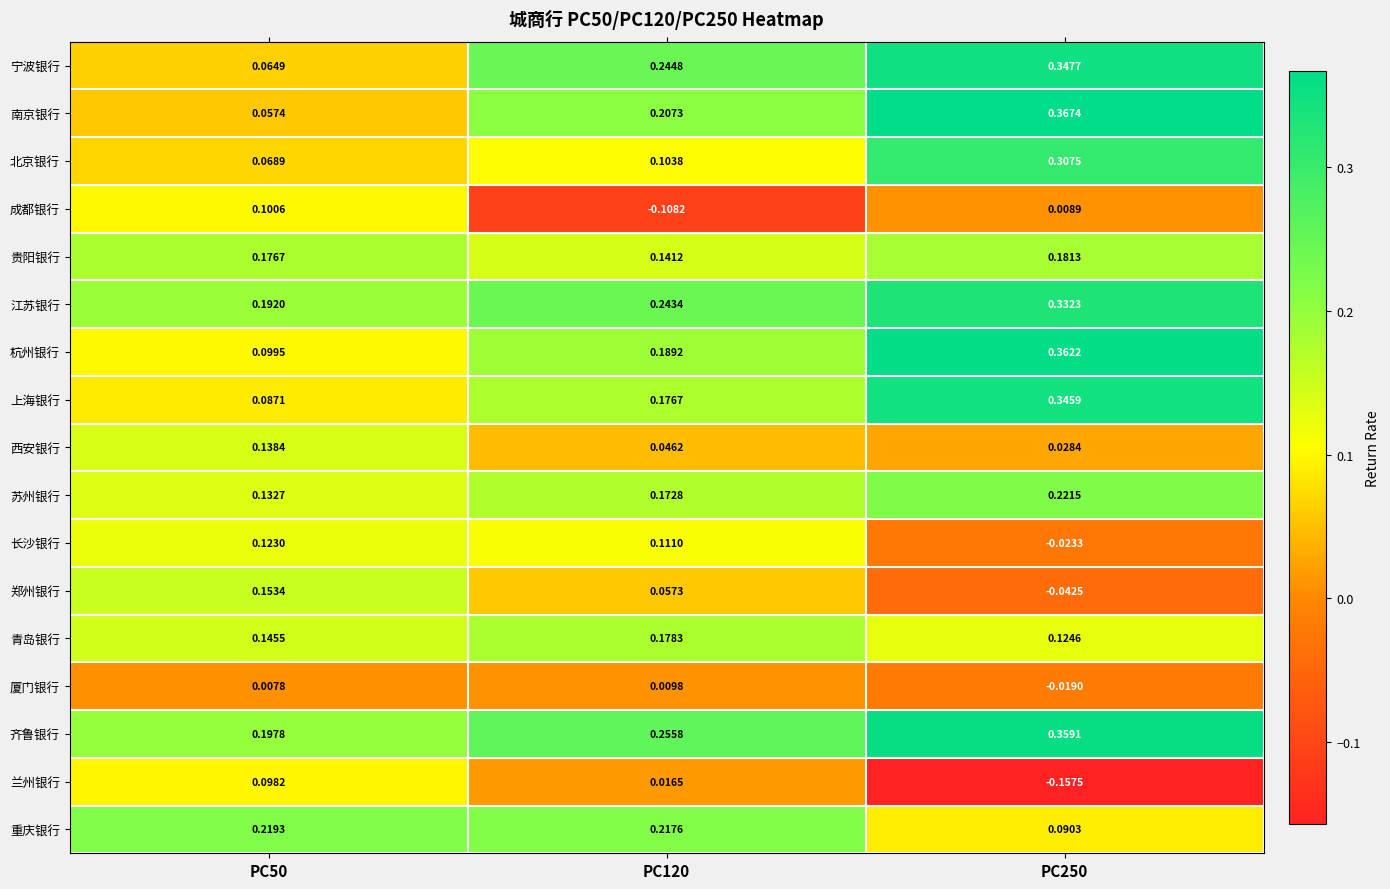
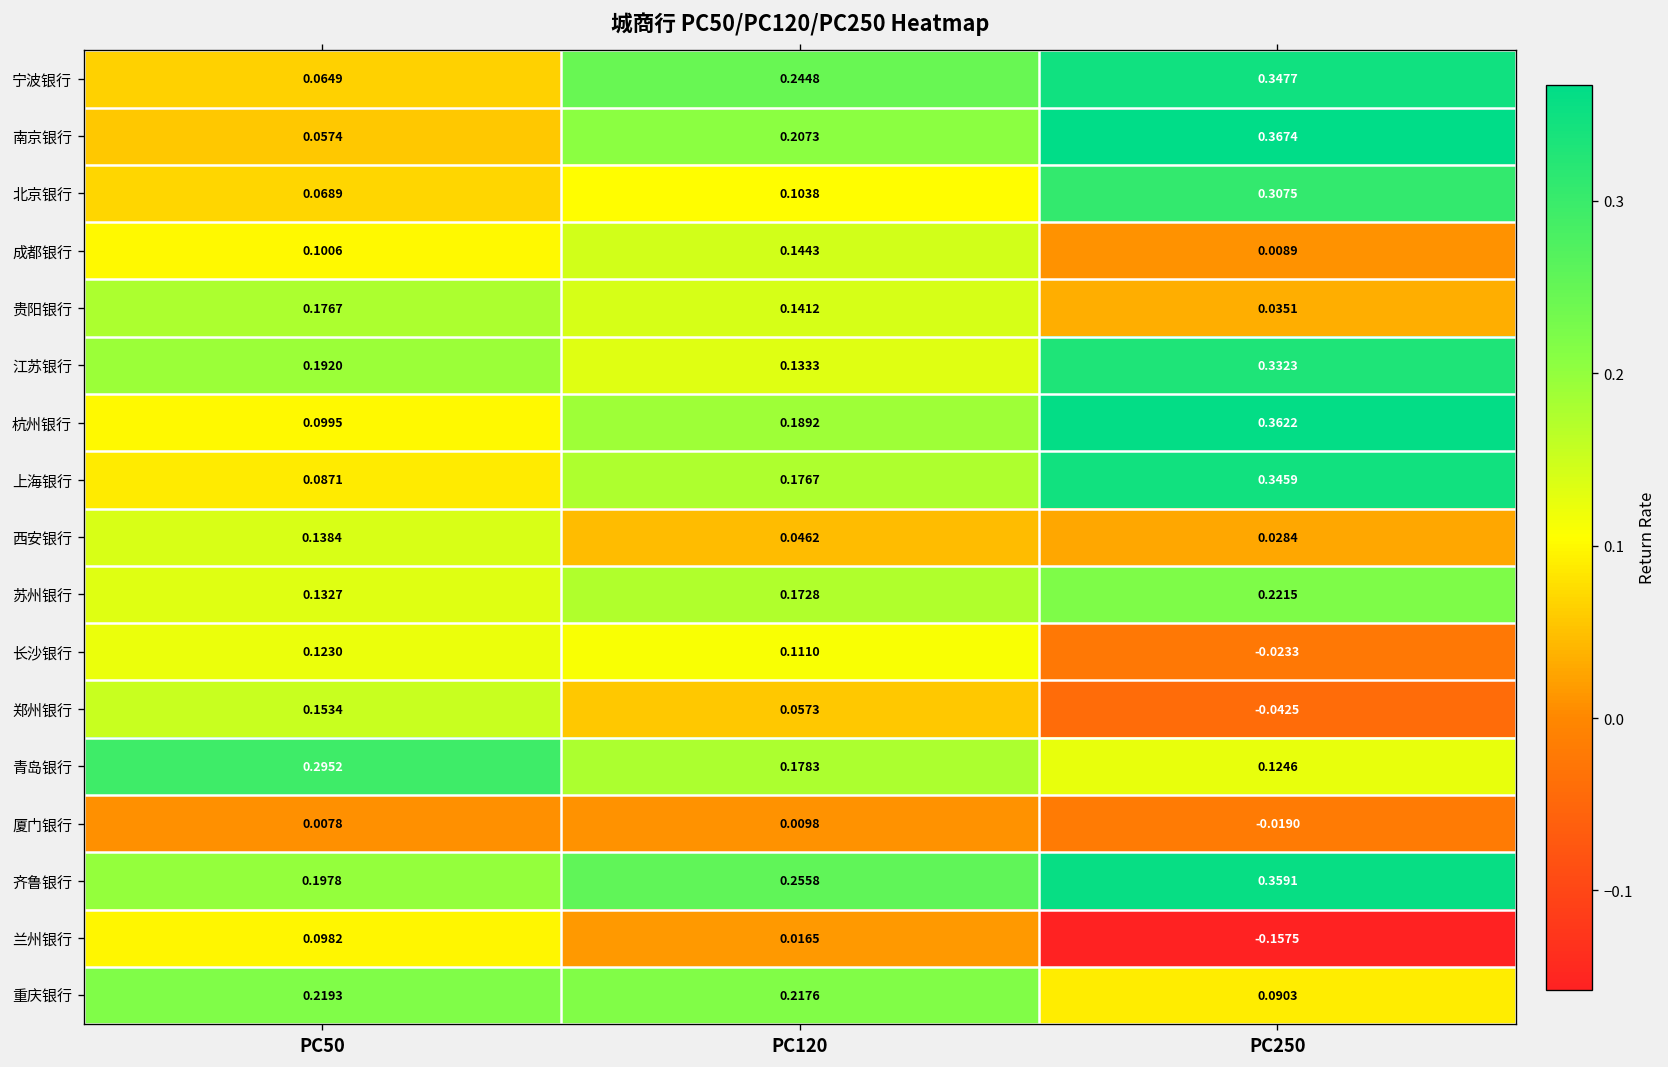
成都银行, PC120: -0.1082 -> 0.1443
贵阳银行, PC250: 0.1813 -> 0.0351
江苏银行, PC120: 0.2434 -> 0.1333
青岛银行, PC50: 0.1455 -> 0.2952
